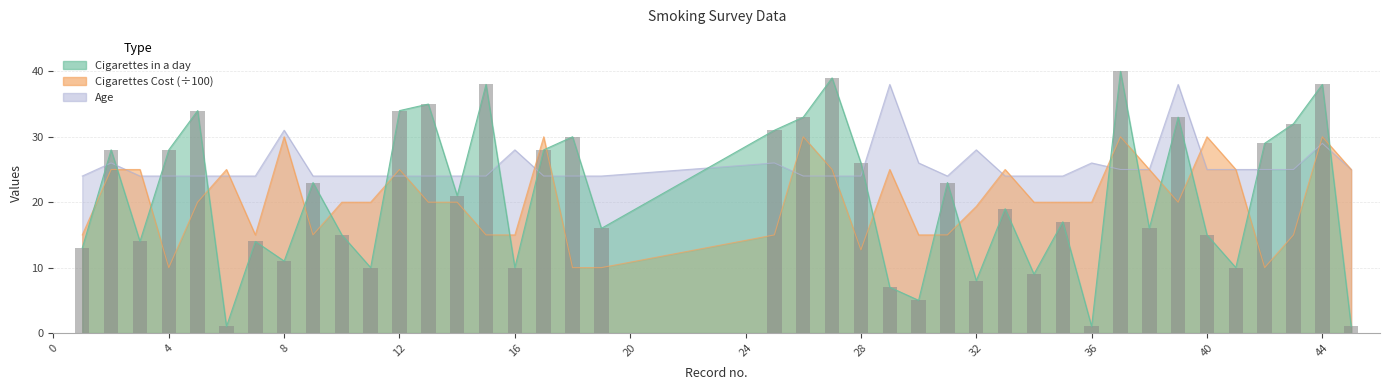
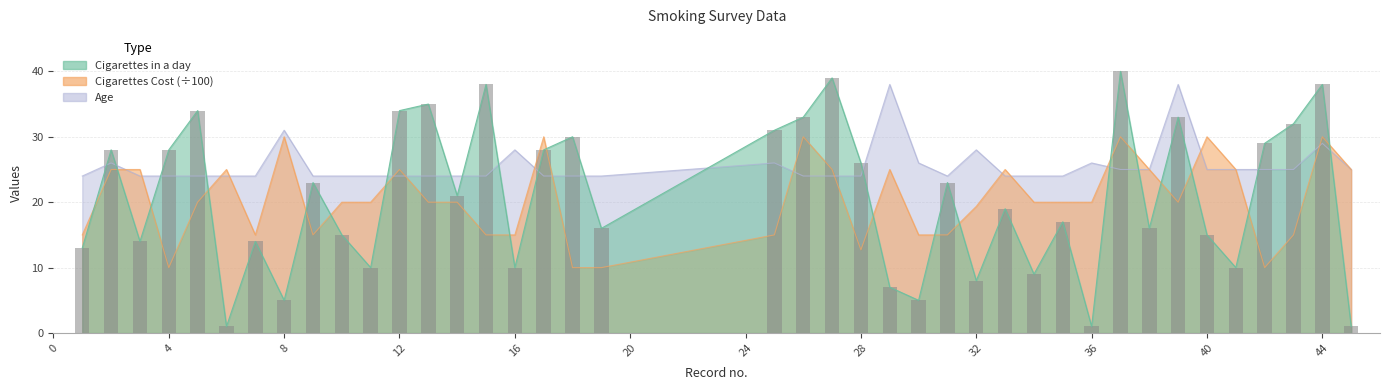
Cigarettes in a day, 8: 11 -> 5
